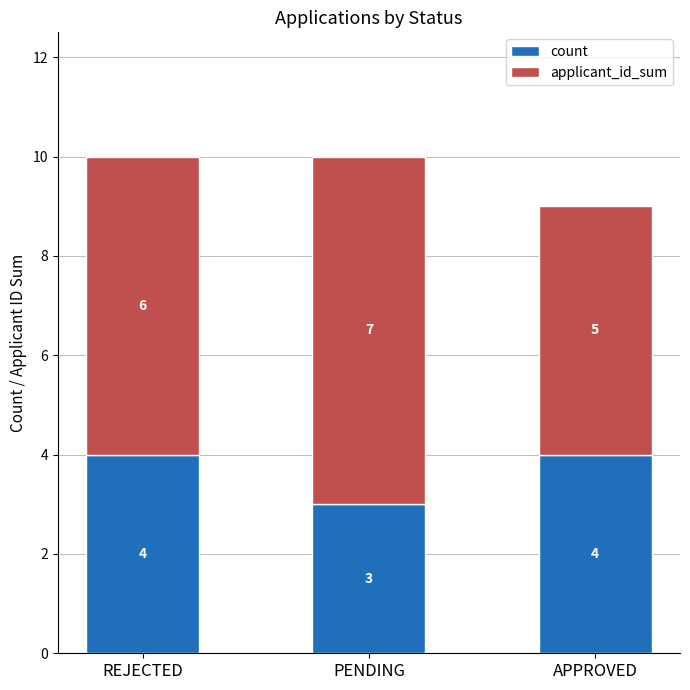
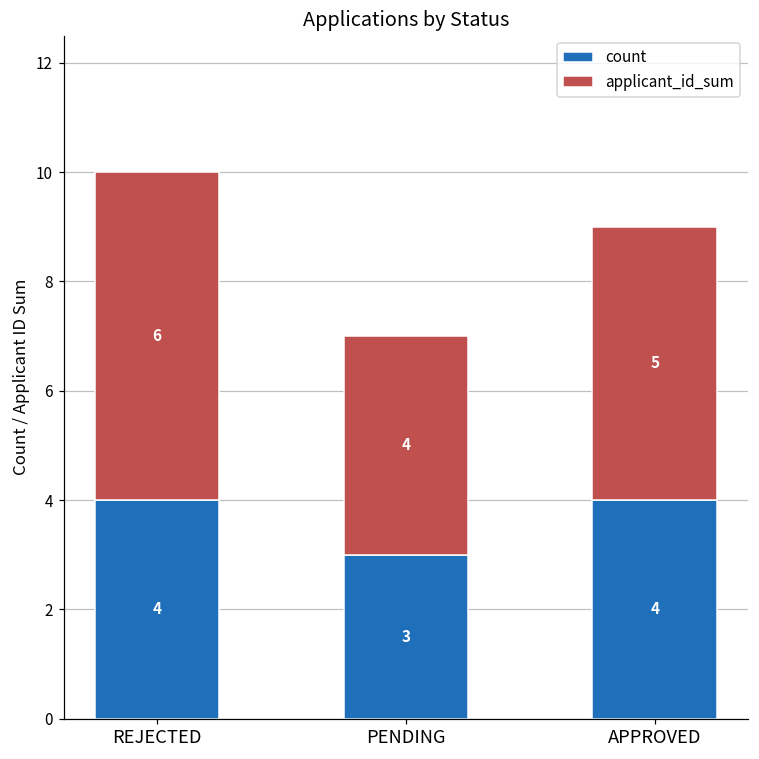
applicant_id_sum, PENDING: 7 -> 4
